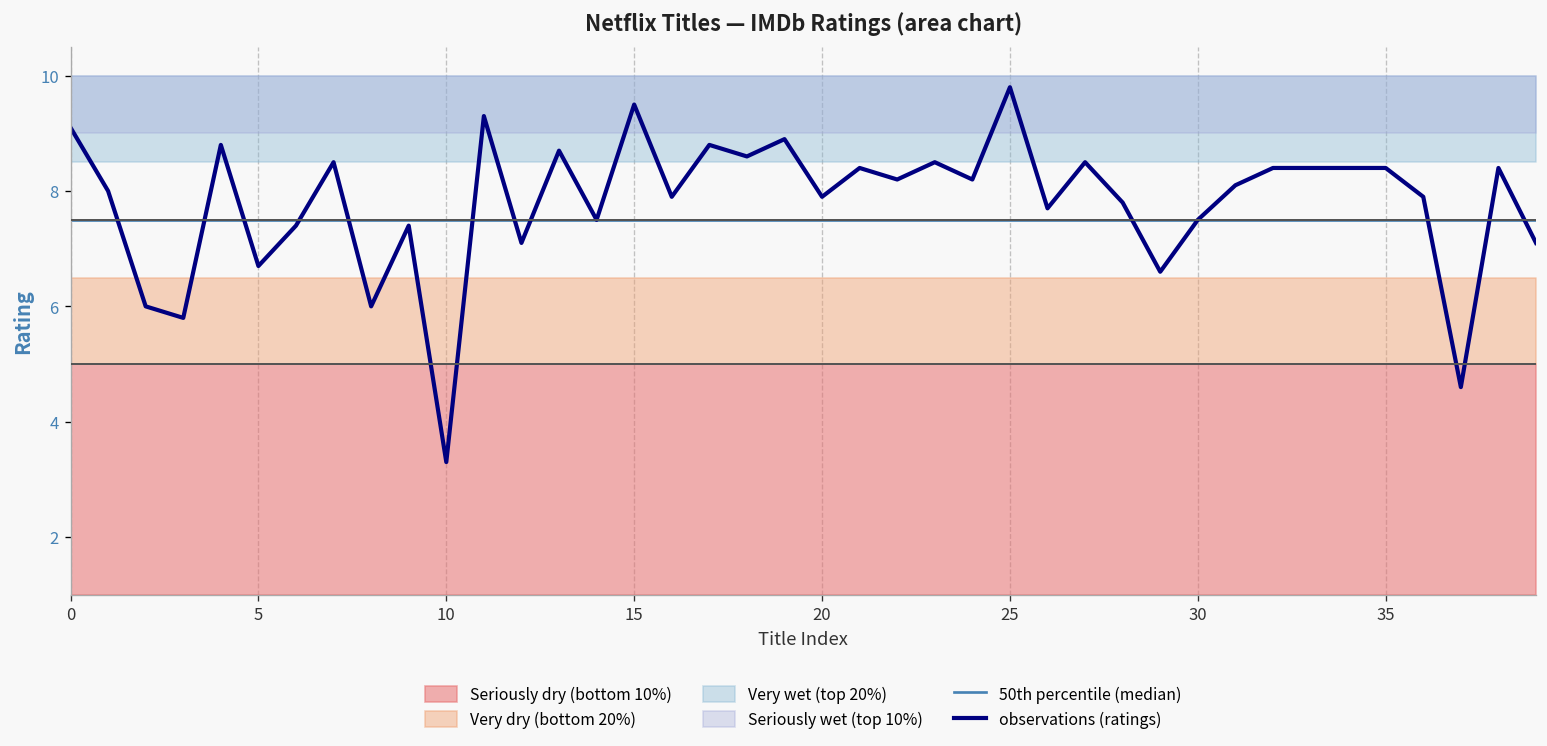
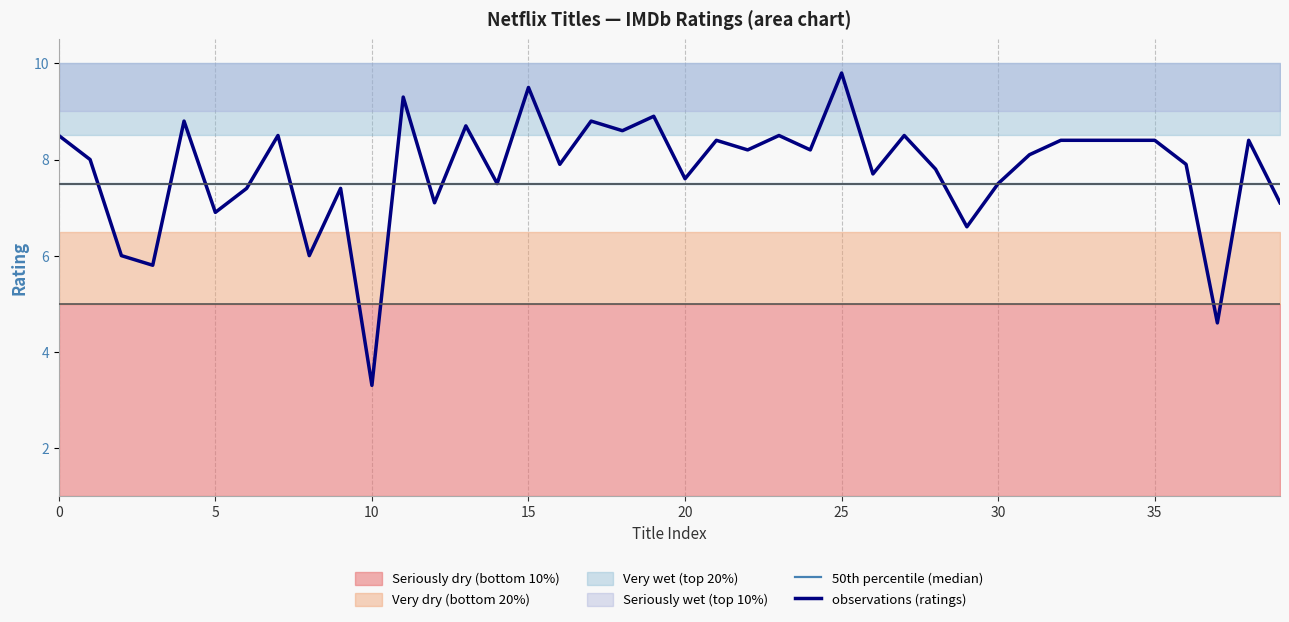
observations (ratings), 0: 9.1 -> 8.5
observations (ratings), 5: 6.7 -> 6.9
observations (ratings), 20: 7.9 -> 7.6
